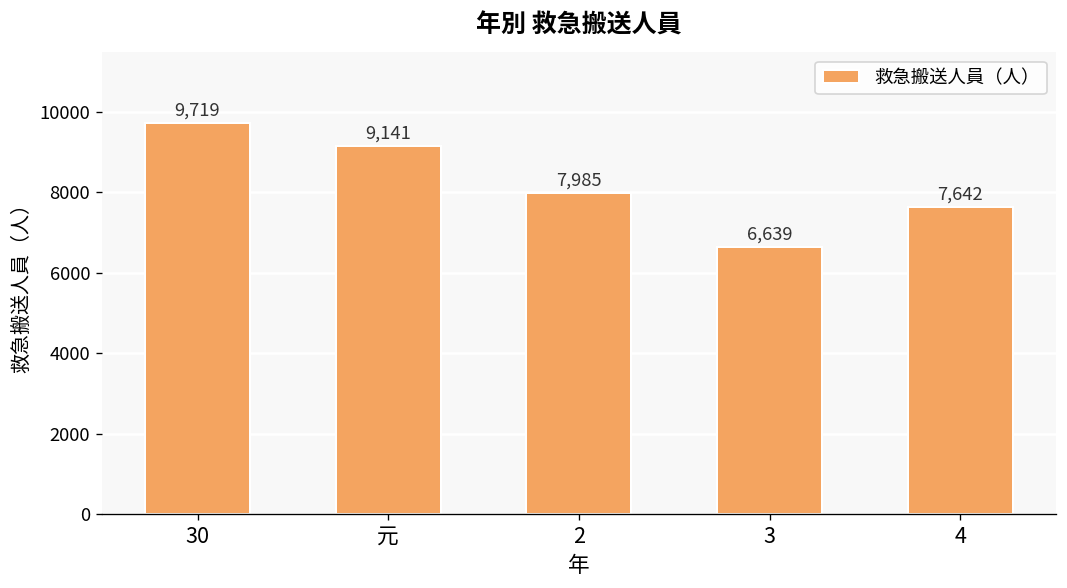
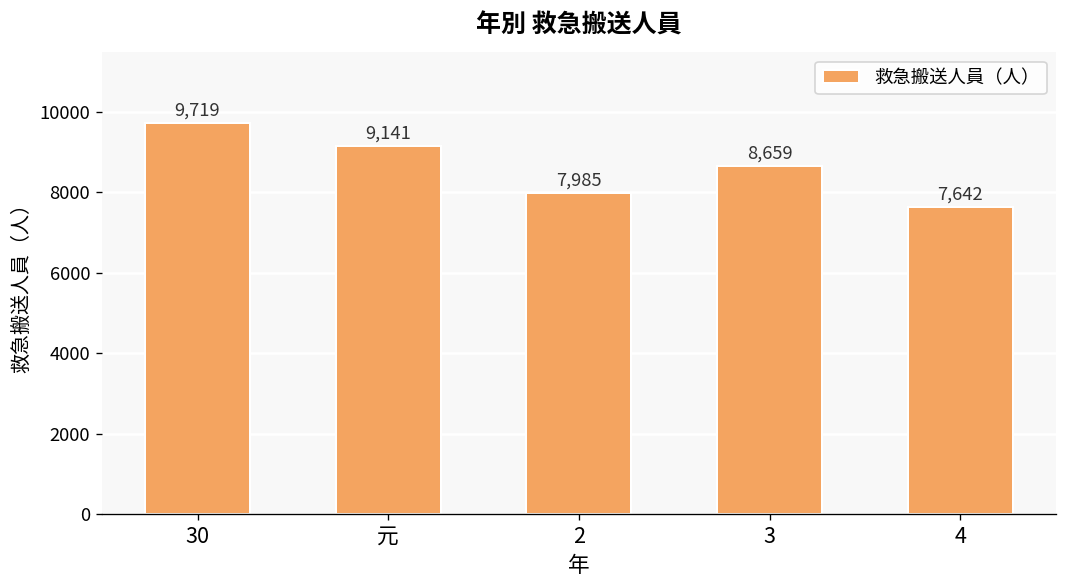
3: 6,639 -> 8,659
